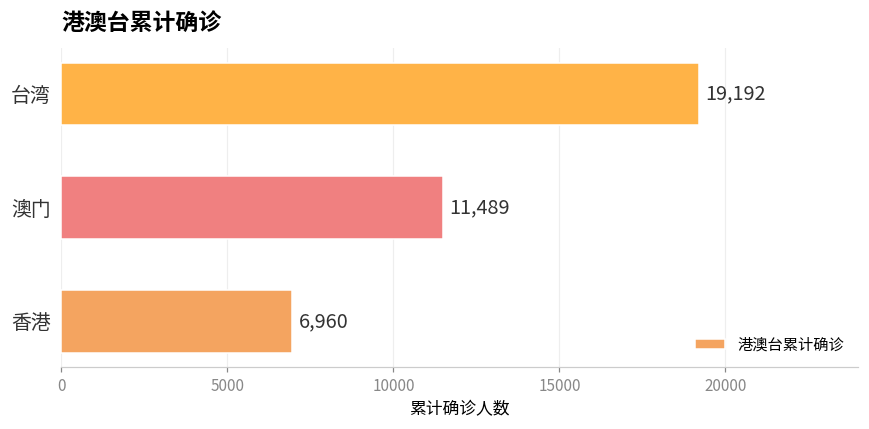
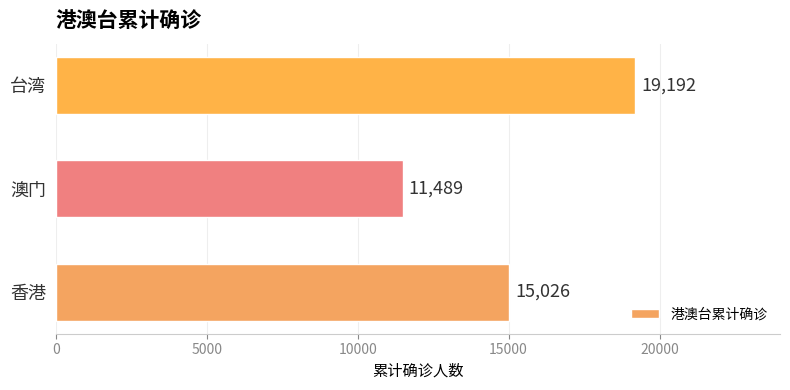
香港: 6,960 -> 15,026
